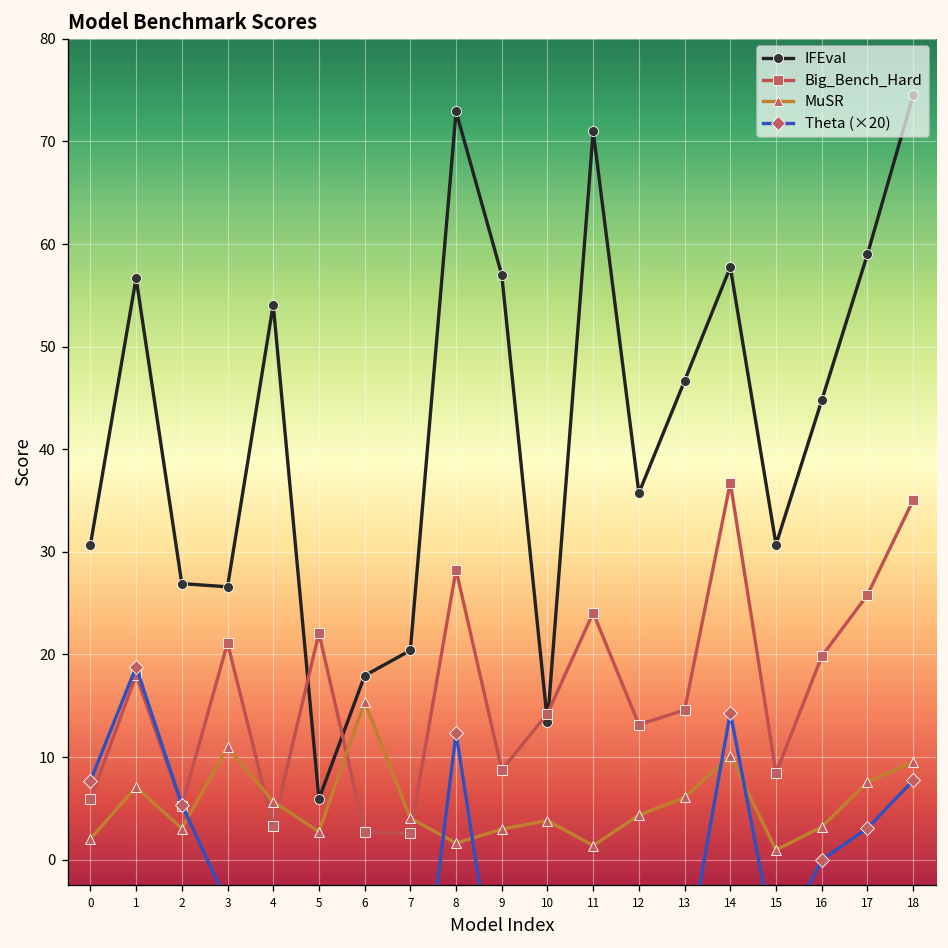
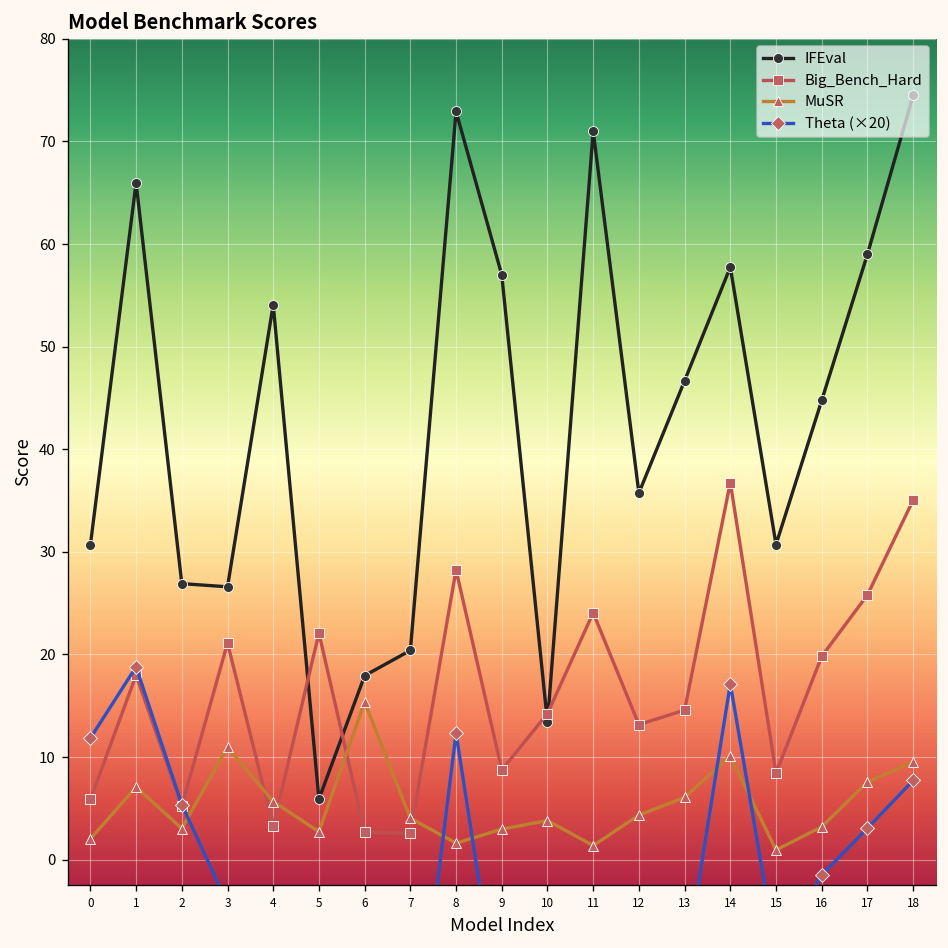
Theta (×20), 0: 8 -> 12
IFEval, 1: 57 -> 66
Theta (×20), 14: 14 -> 17
Theta (×20), 16: 0 -> -2
